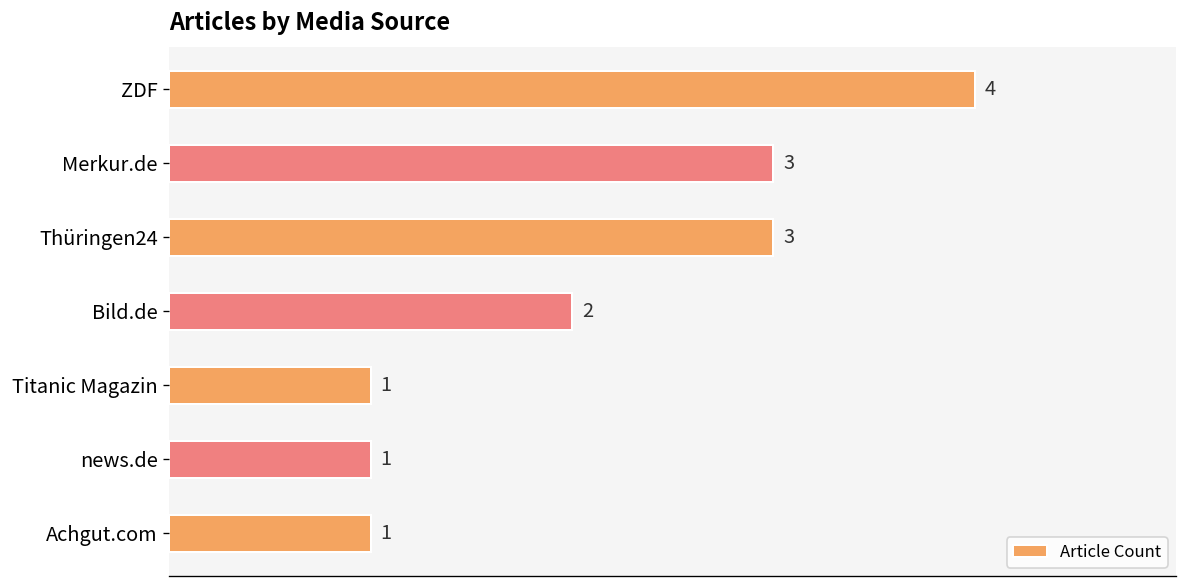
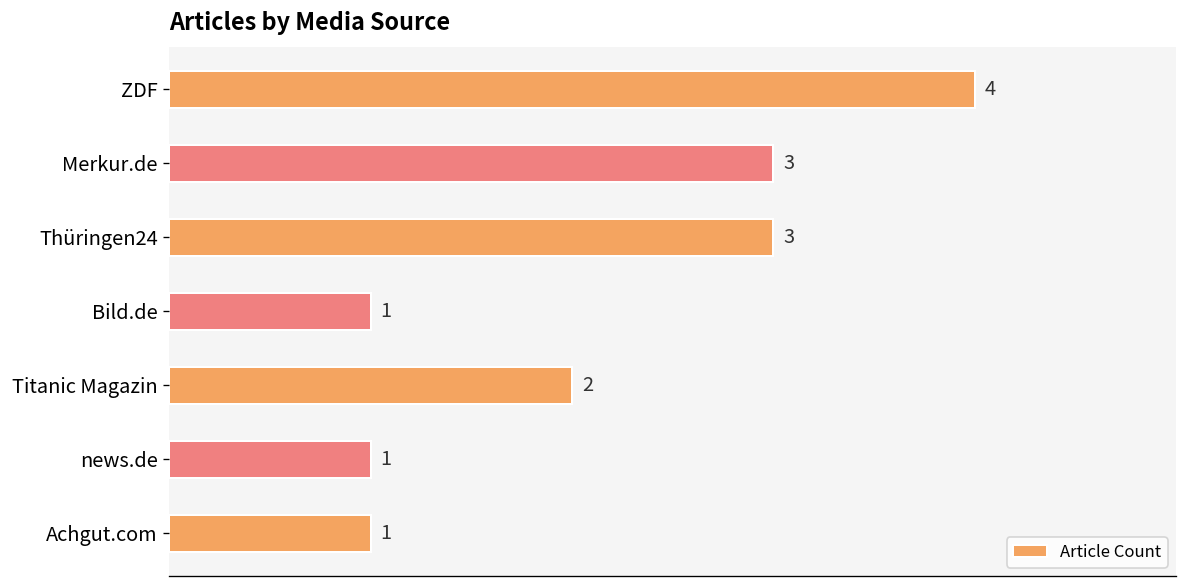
Bild.de: 2 -> 1
Titanic Magazin: 1 -> 2
